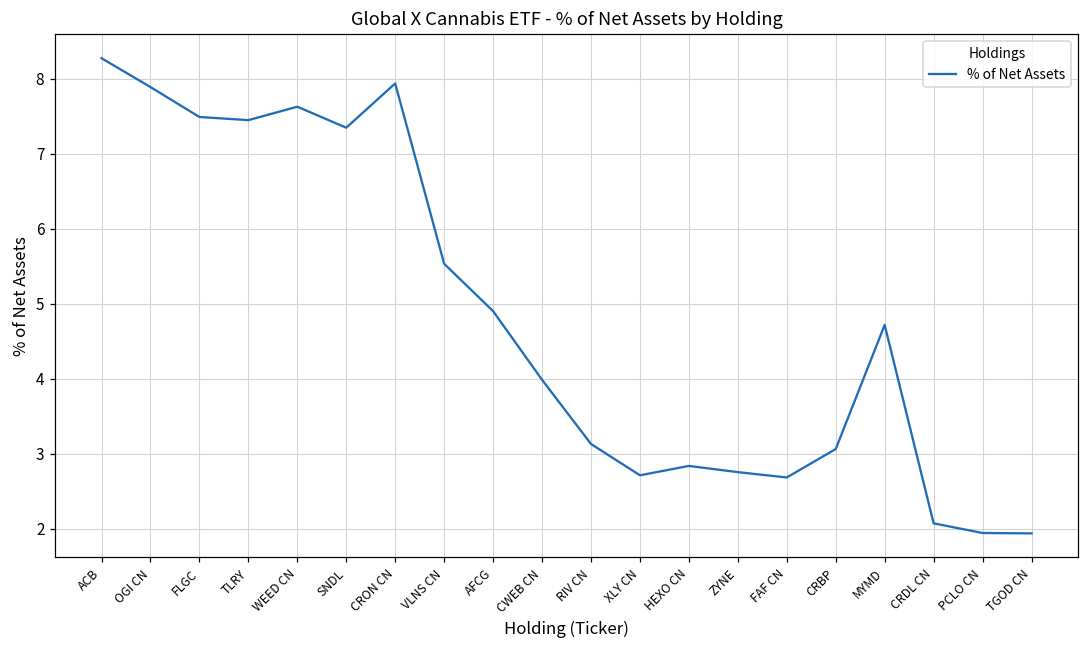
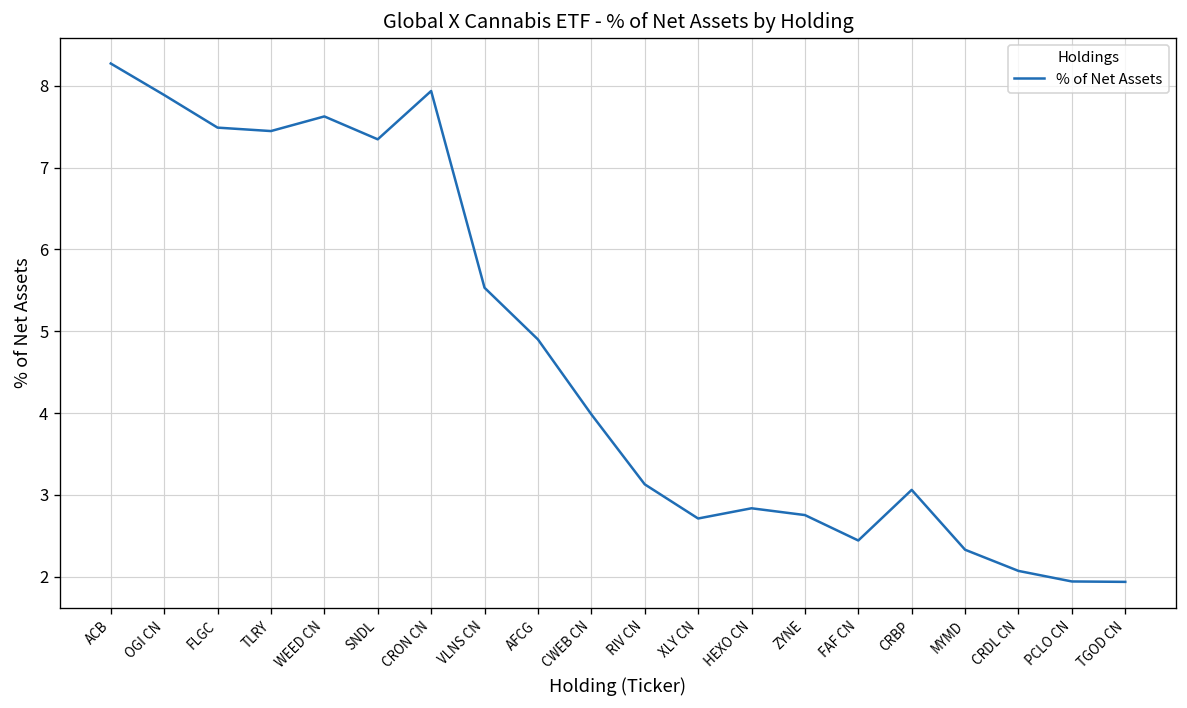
FAF CN: 2.7 -> 2.4
MYMD: 4.7 -> 2.3
